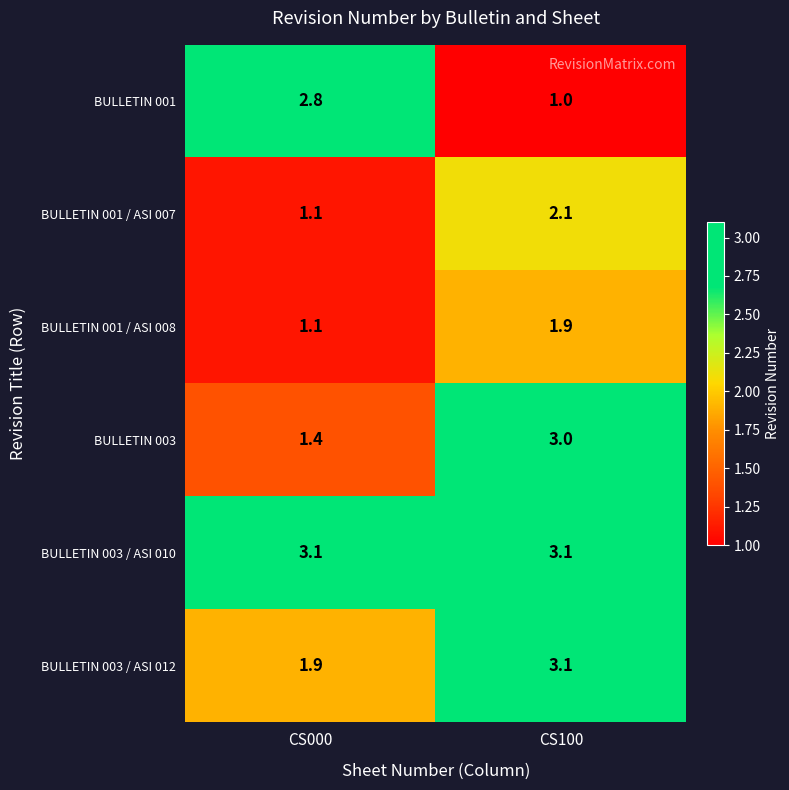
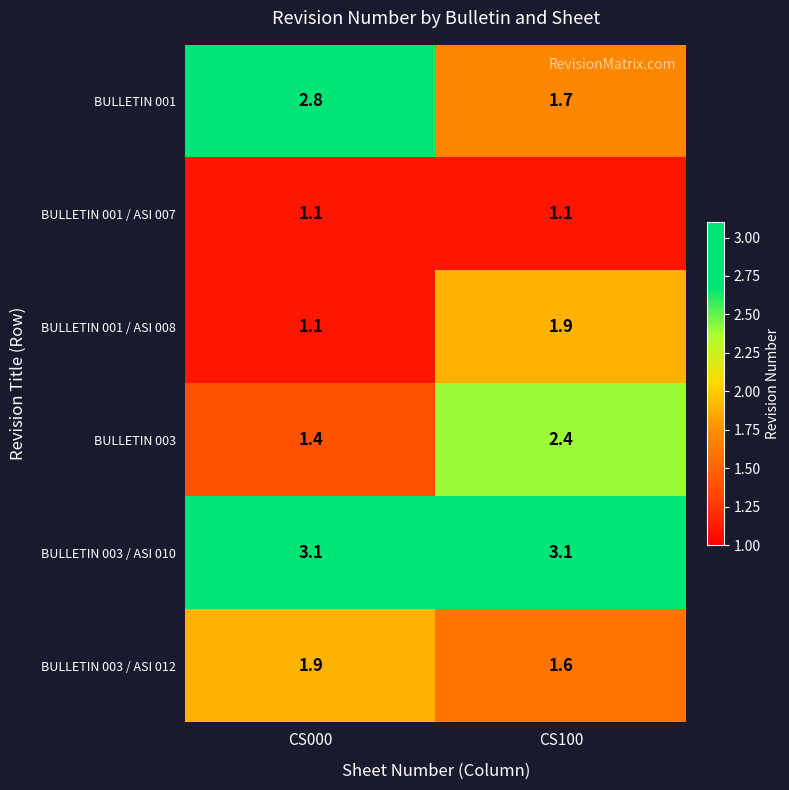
BULLETIN 001, CS100: 1.0 -> 1.7
BULLETIN 001 / ASI 007, CS100: 2.1 -> 1.1
BULLETIN 003, CS100: 3.0 -> 2.4
BULLETIN 003 / ASI 012, CS100: 3.1 -> 1.6
